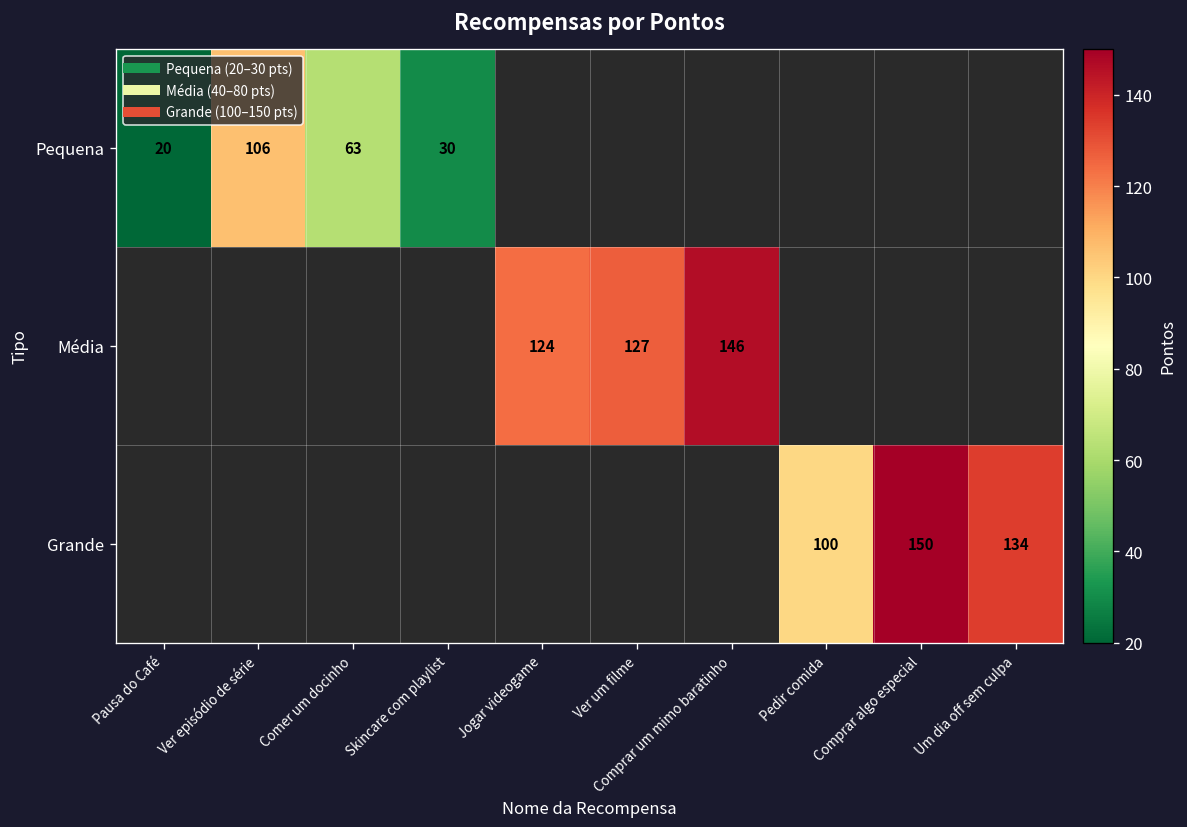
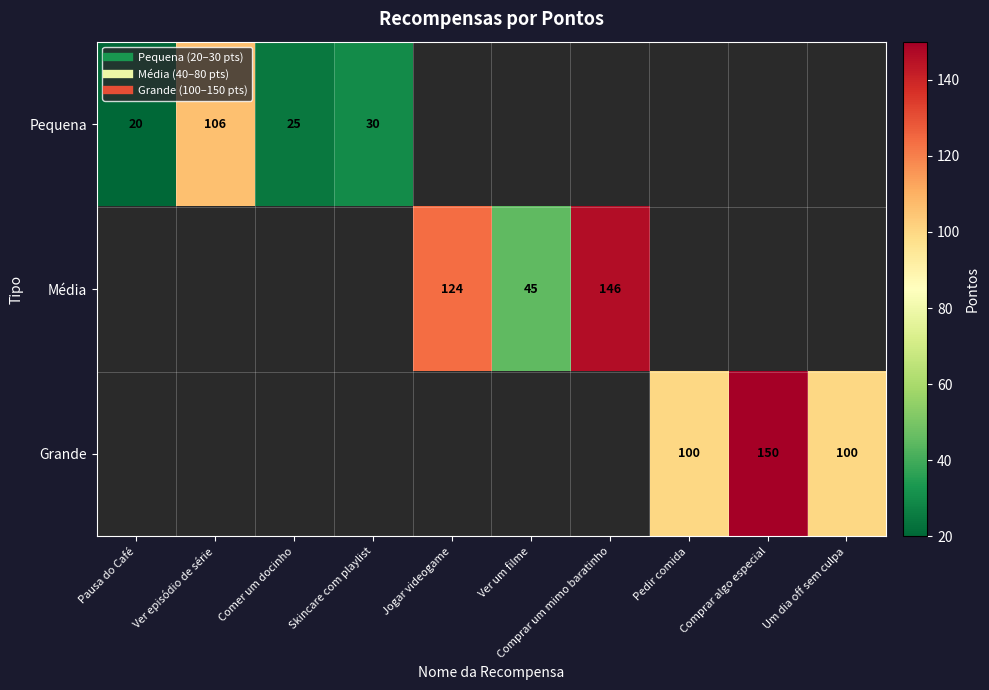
Pequena, Comer um docinho: 63 -> 25
Média, Ver um filme: 127 -> 45
Grande, Um dia off sem culpa: 134 -> 100
